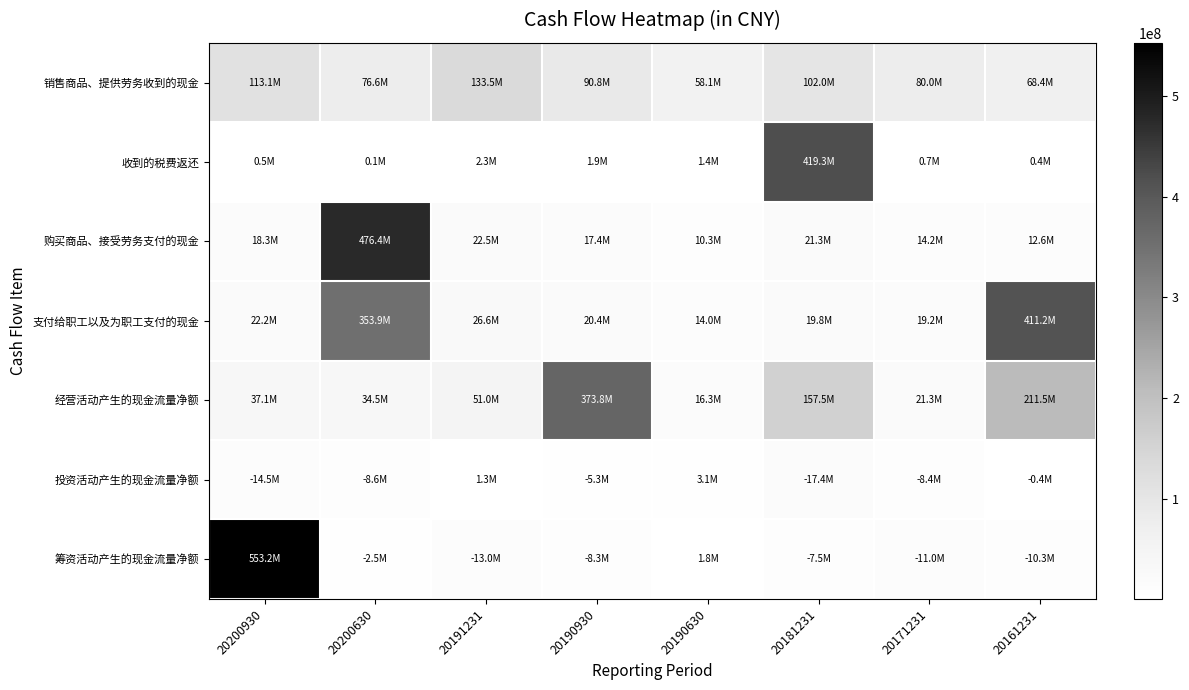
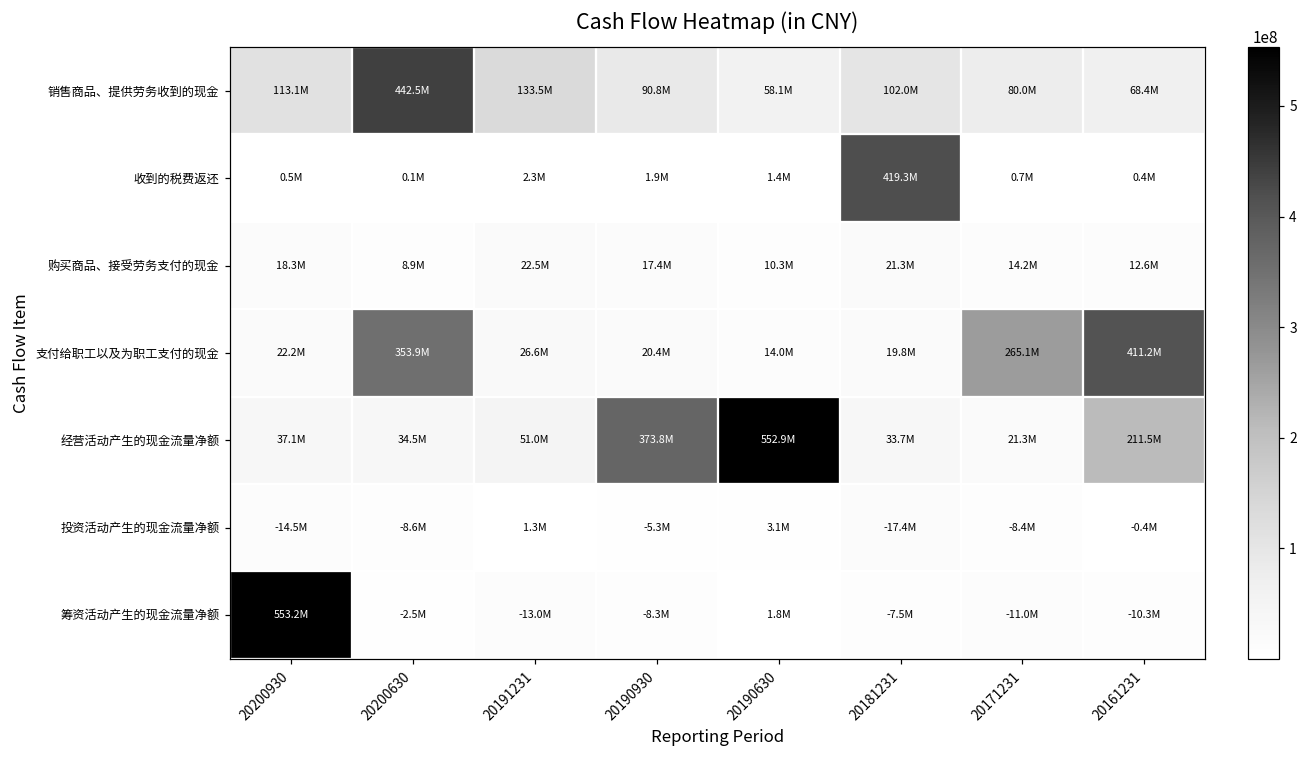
销售商品、提供劳务收到的现金, 20200630: 76.6M -> 442.5M
购买商品、接受劳务支付的现金, 20200630: 476.4M -> 8.9M
支付给职工以及为职工支付的现金, 20171231: 19.2M -> 265.1M
经营活动产生的现金流量净额, 20190630: 16.3M -> 552.9M
经营活动产生的现金流量净额, 20181231: 157.5M -> 33.7M
